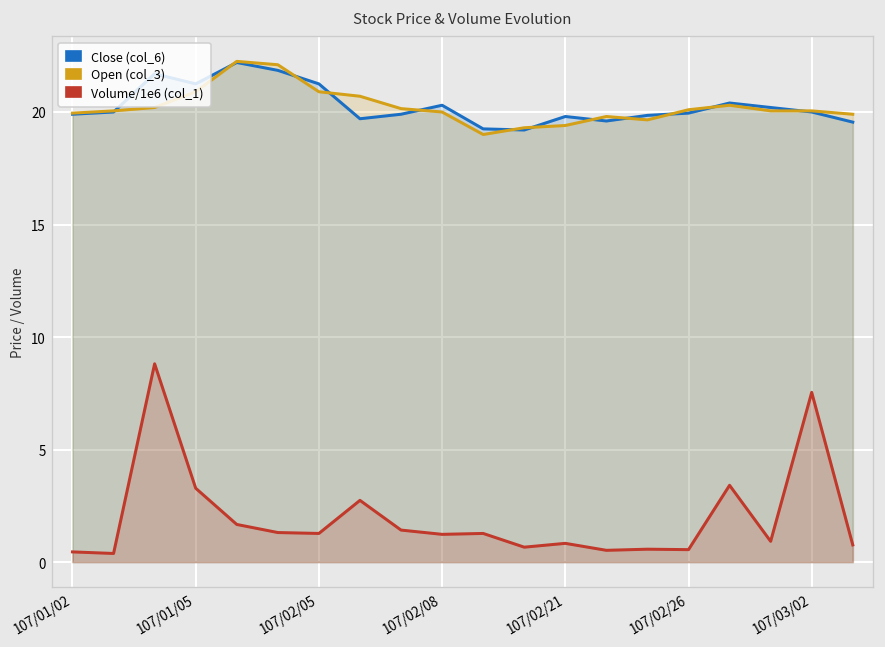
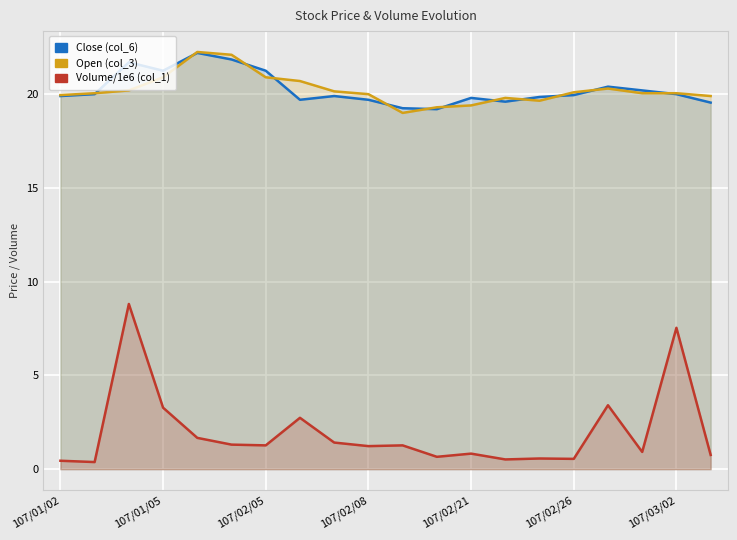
Close (col_6), 107/02/08: 20.3 -> 19.7
